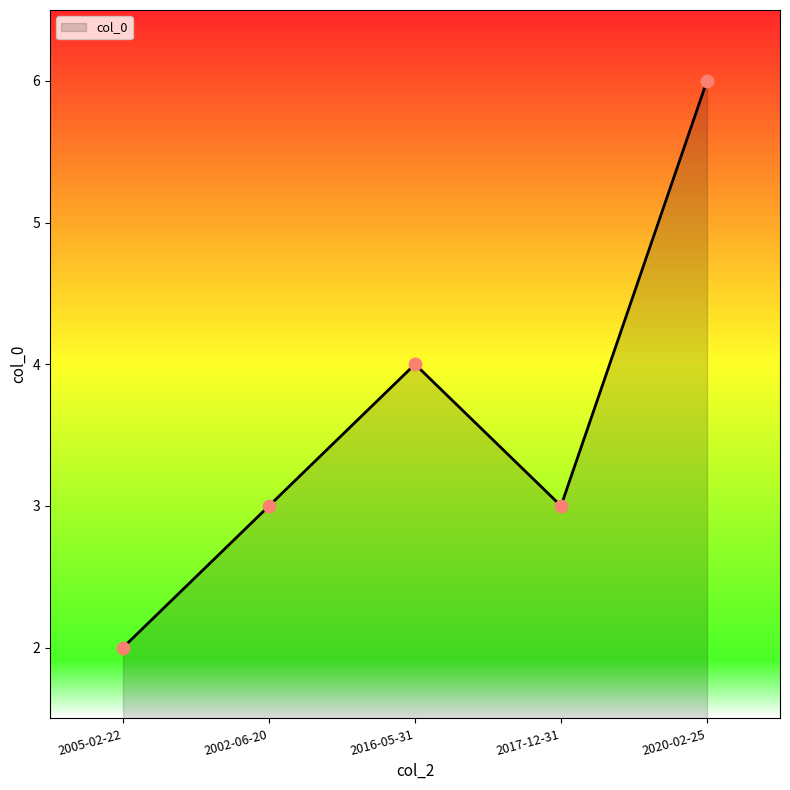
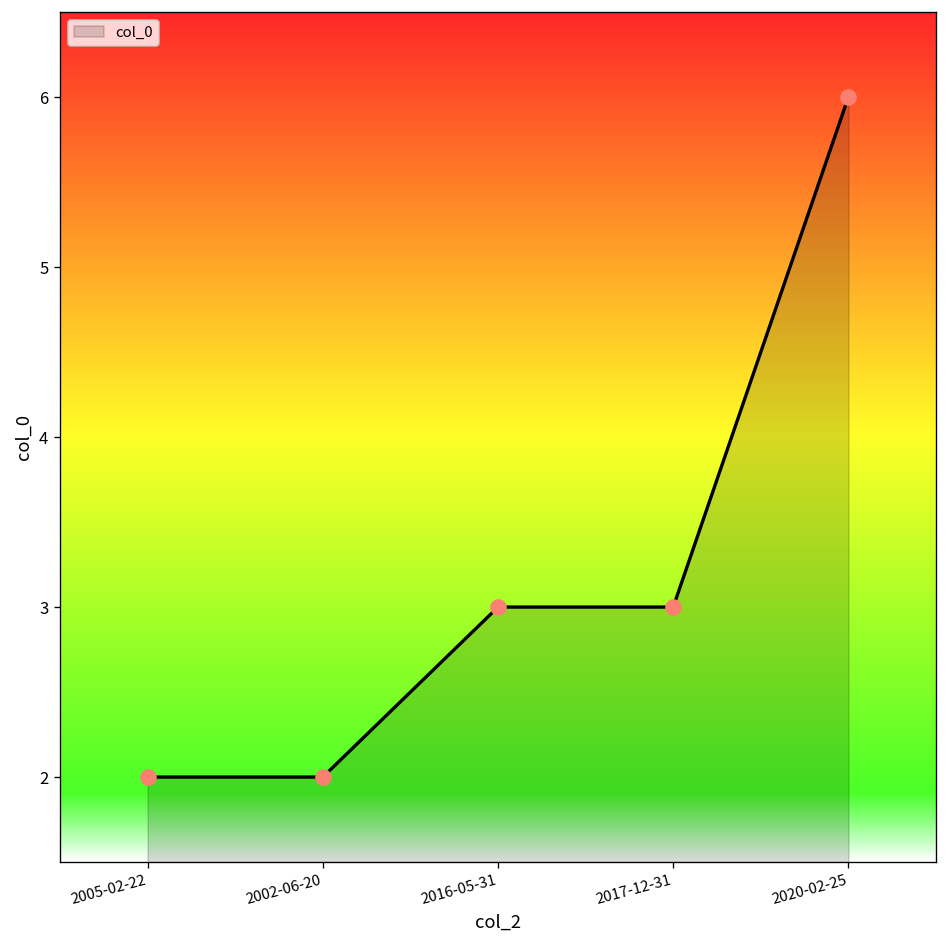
2002-06-20: 3 -> 2
2016-05-31: 4 -> 3
